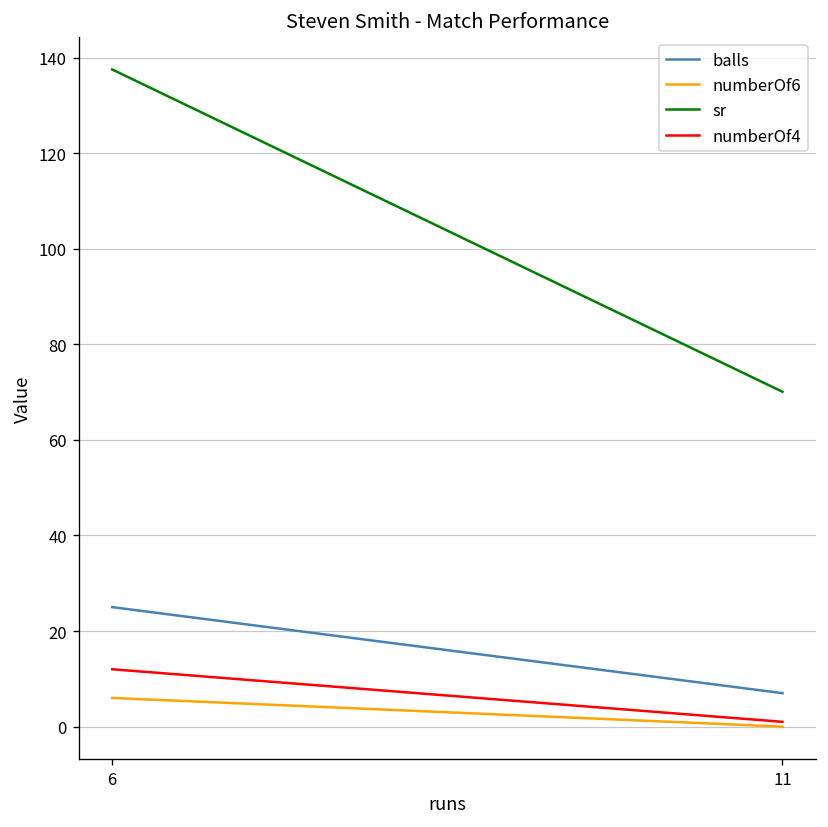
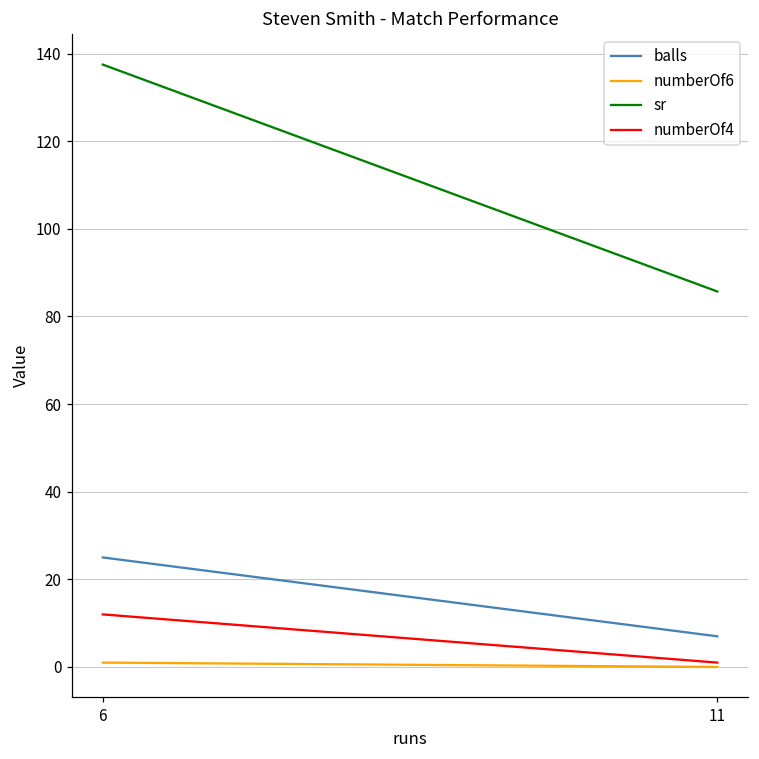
numberOf6, 6: 6 -> 1
sr, 11: 70 -> 86
